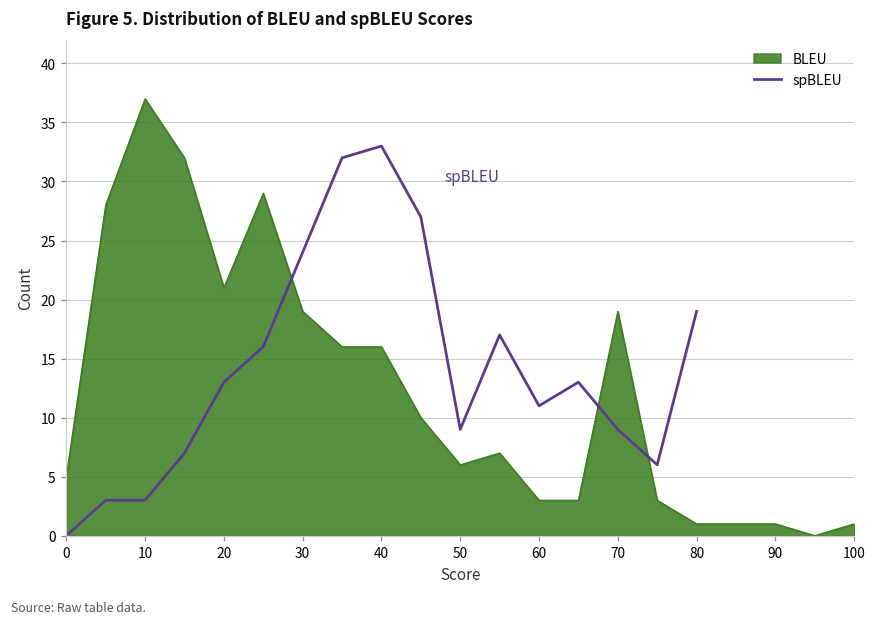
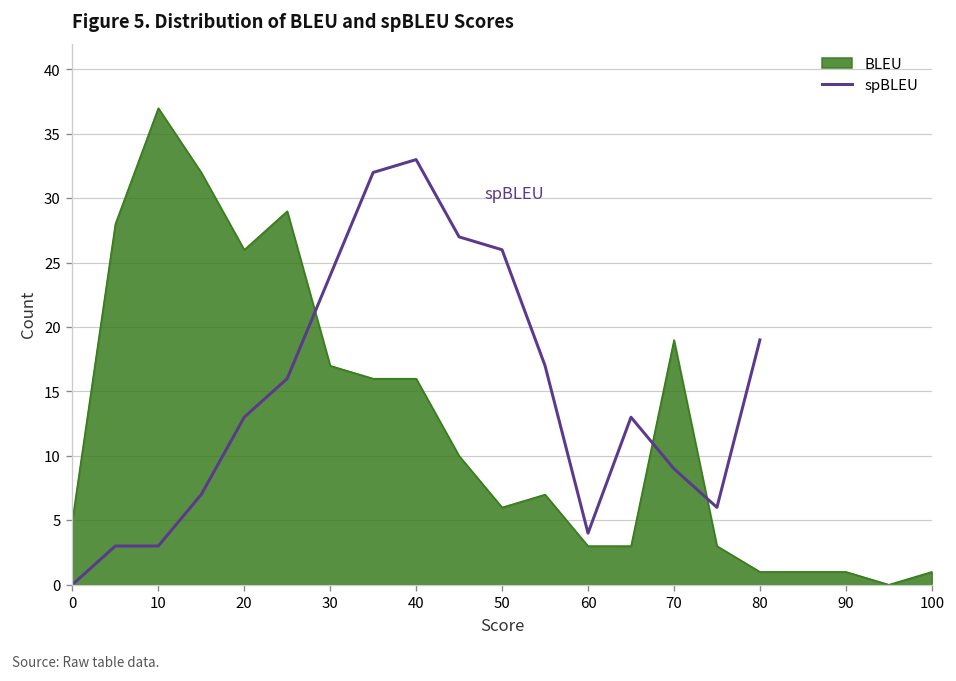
BLEU, 20: 21 -> 26
BLEU, 30: 19 -> 17
spBLEU, 50: 9 -> 26
spBLEU, 60: 11 -> 4
